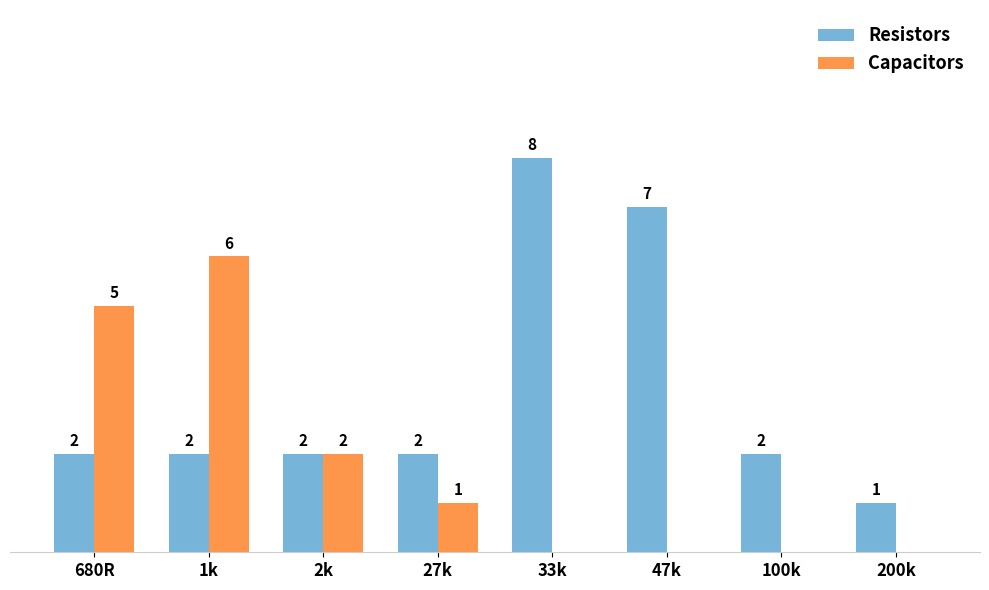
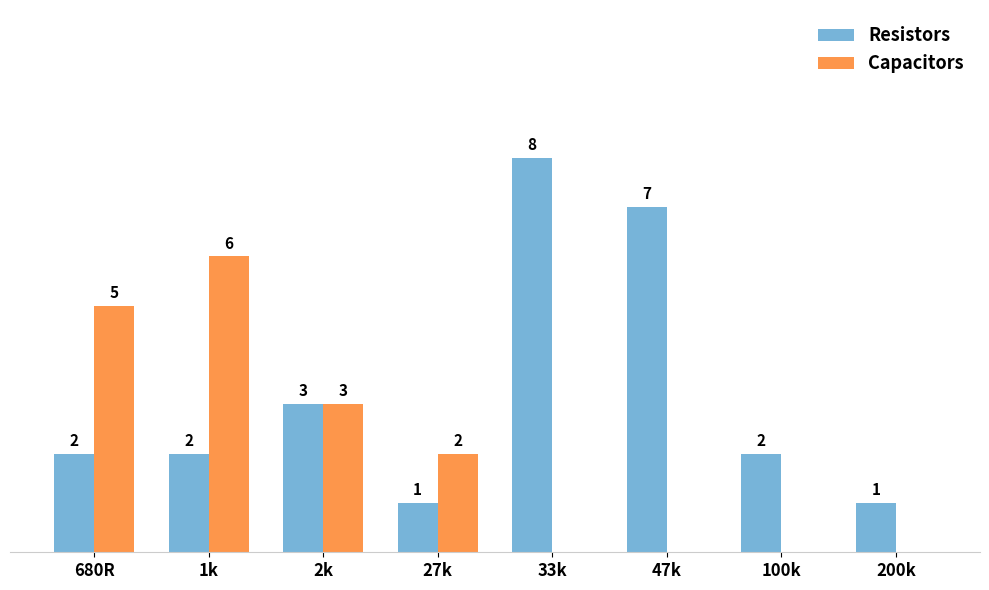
Resistors, 2k: 2 -> 3
Capacitors, 2k: 2 -> 3
Resistors, 27k: 2 -> 1
Capacitors, 27k: 1 -> 2
